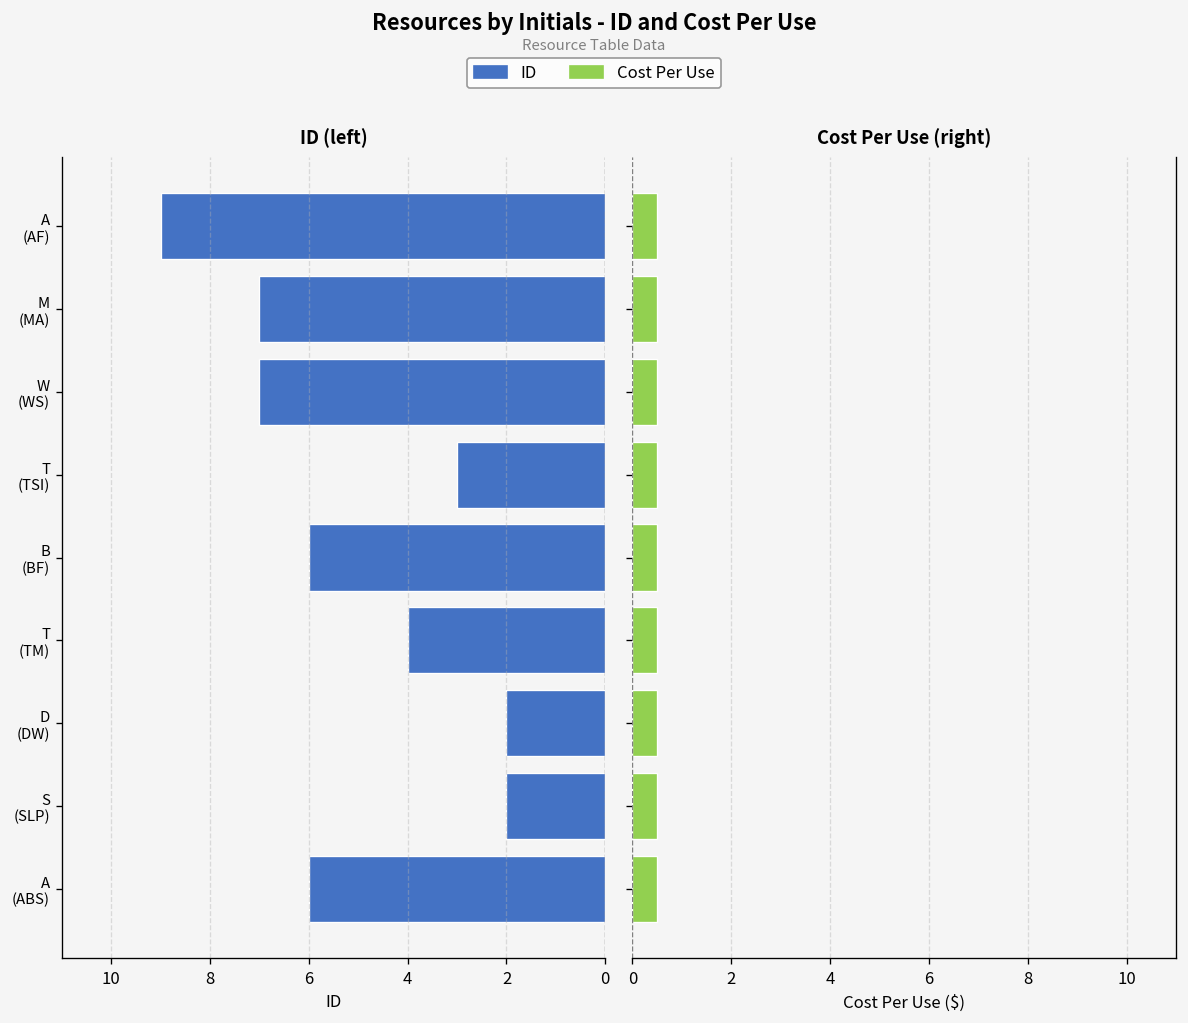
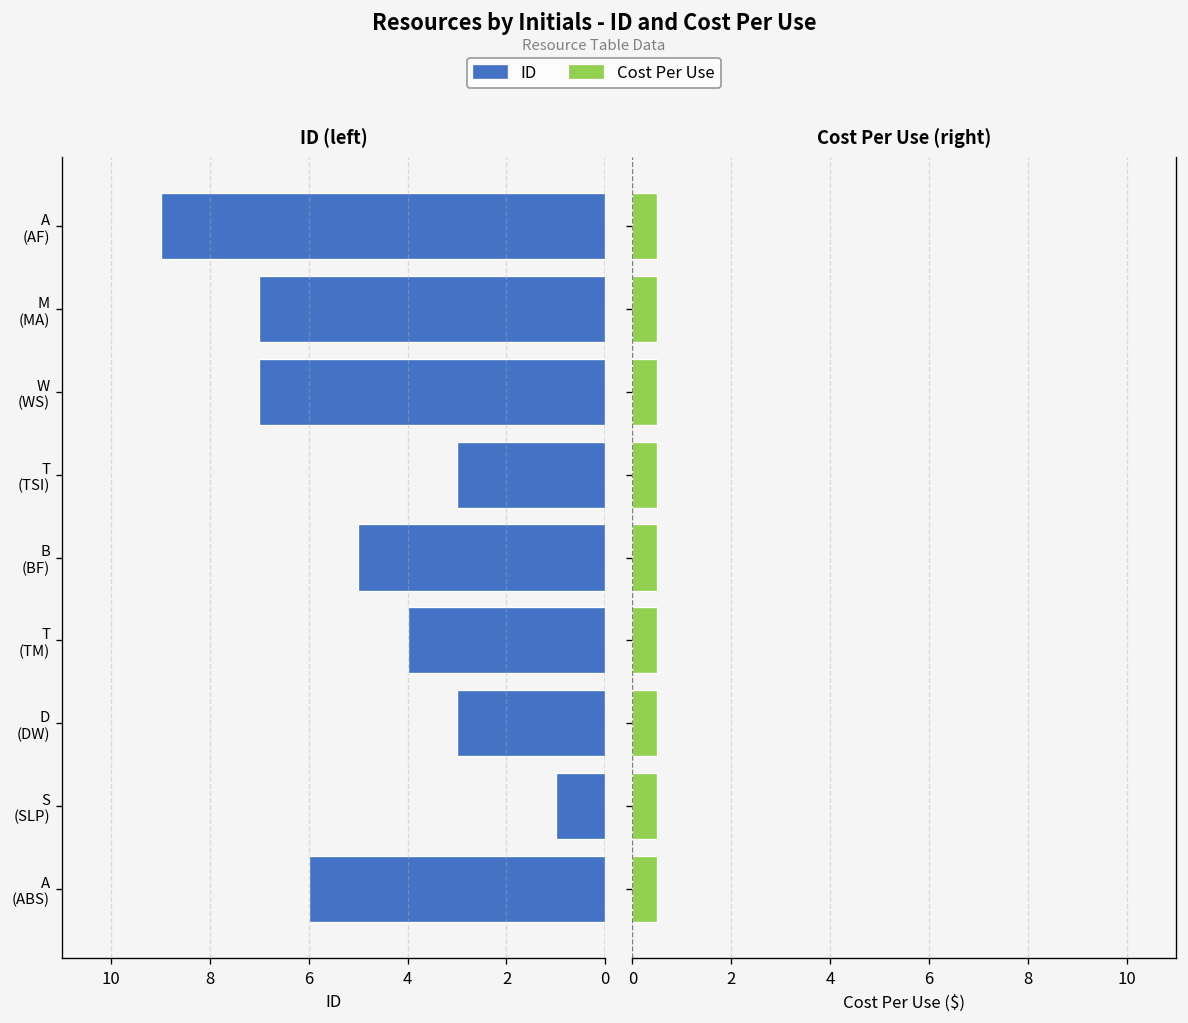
ID (left), B (BF): 6 -> 5
ID (left), D (DW): 2 -> 3
ID (left), S (SLP): 2 -> 1
